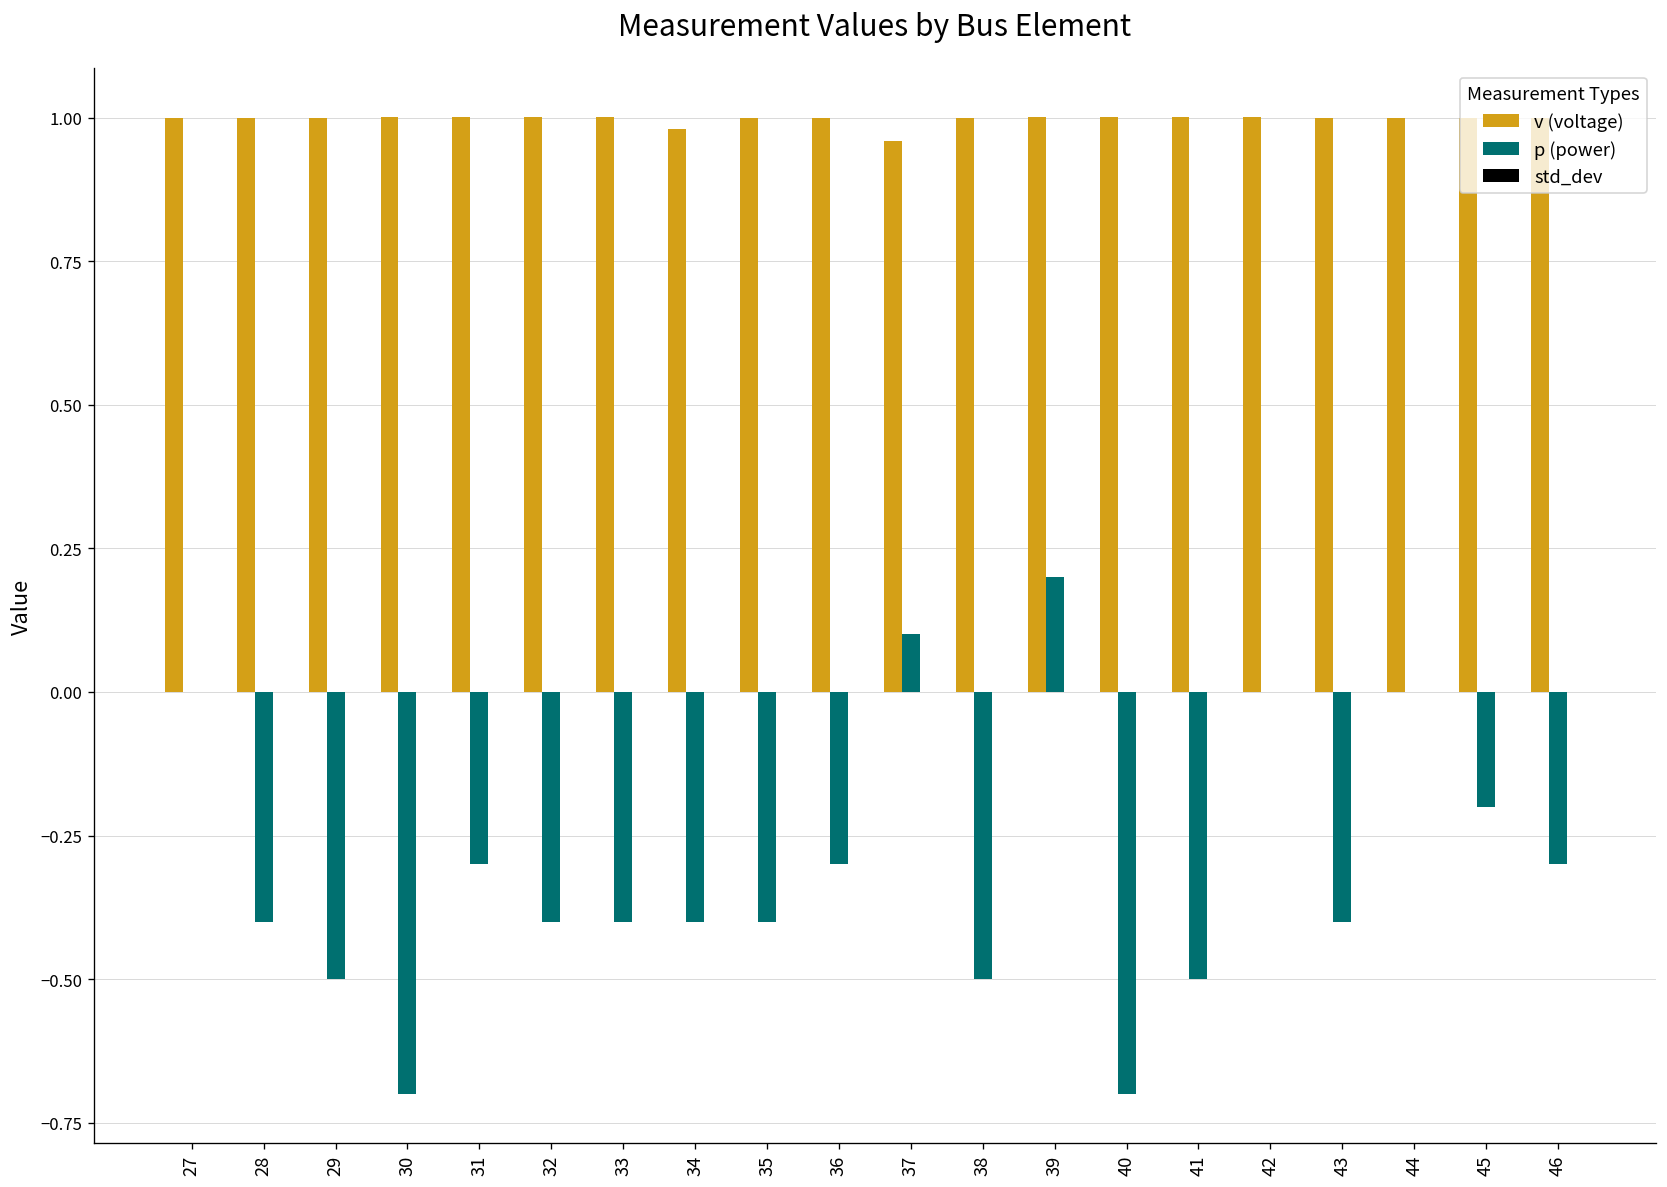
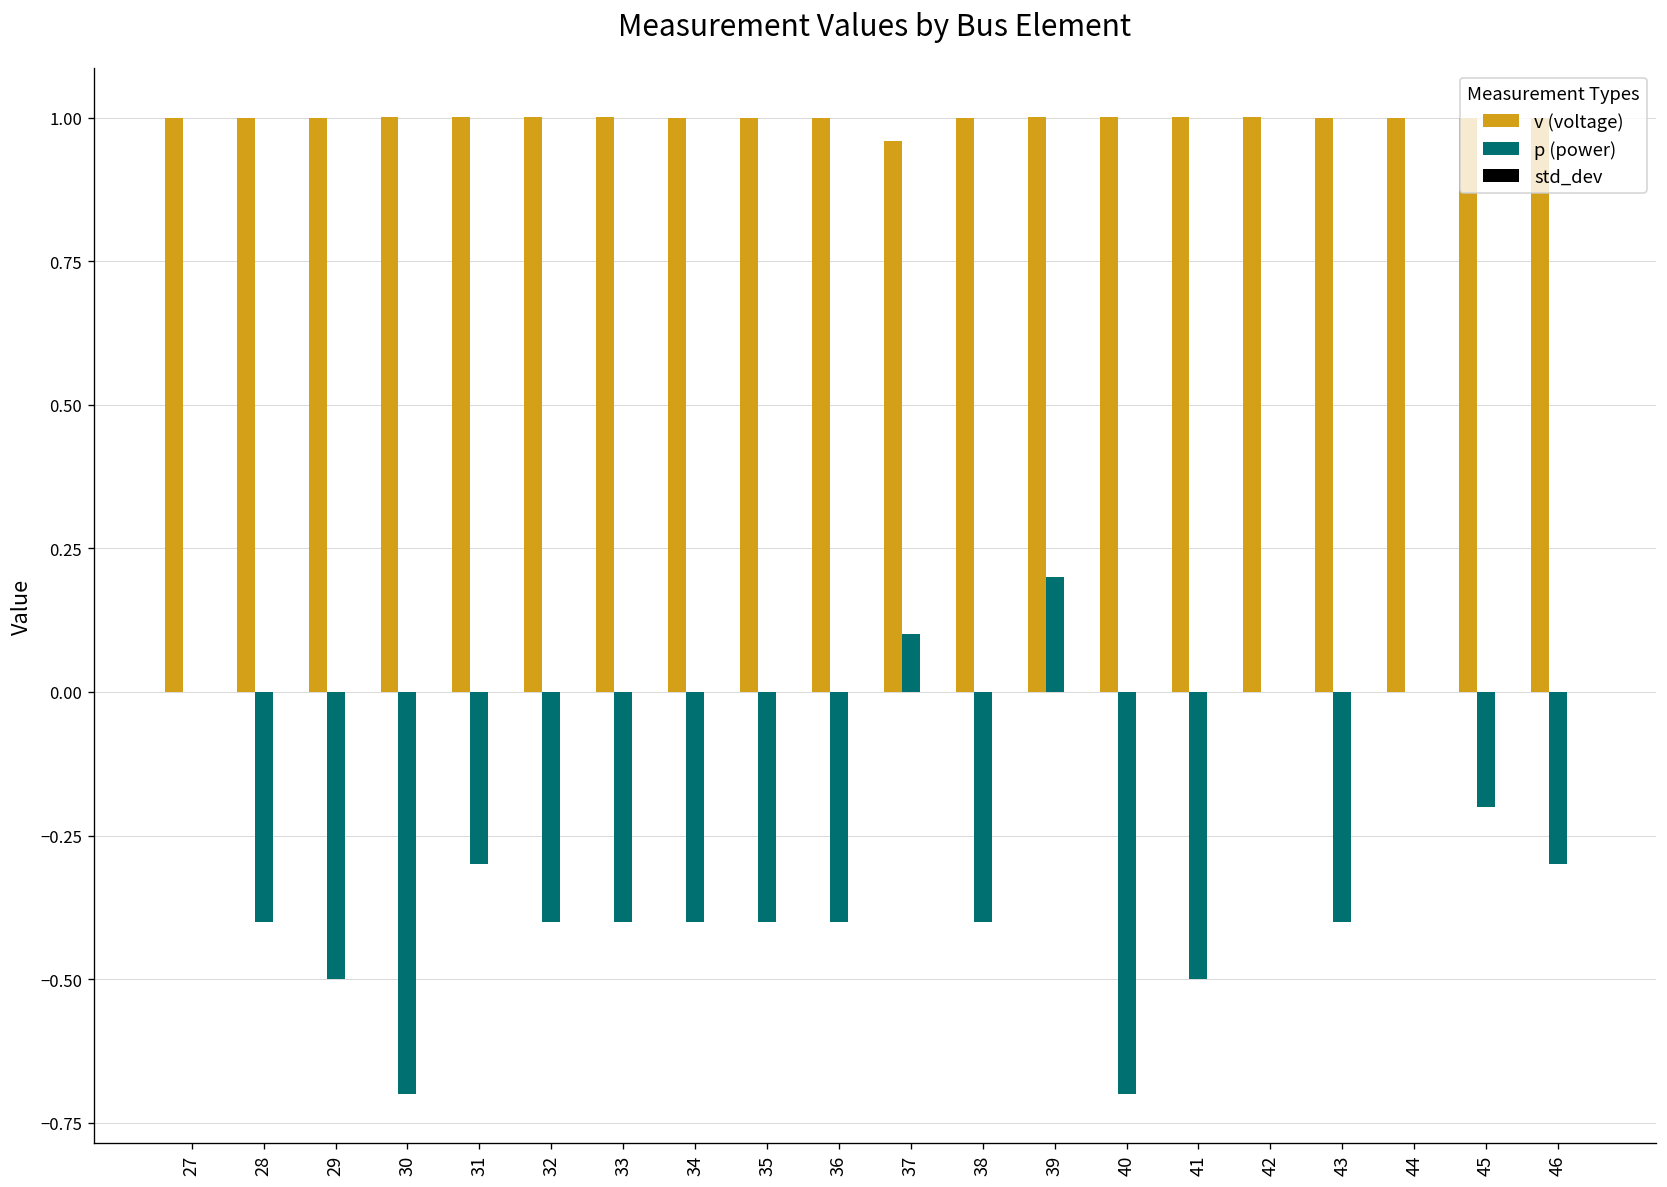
v (voltage), 34: 0.98 -> 1.00
p (power), 36: -0.3 -> -0.4
p (power), 38: -0.5 -> -0.4
